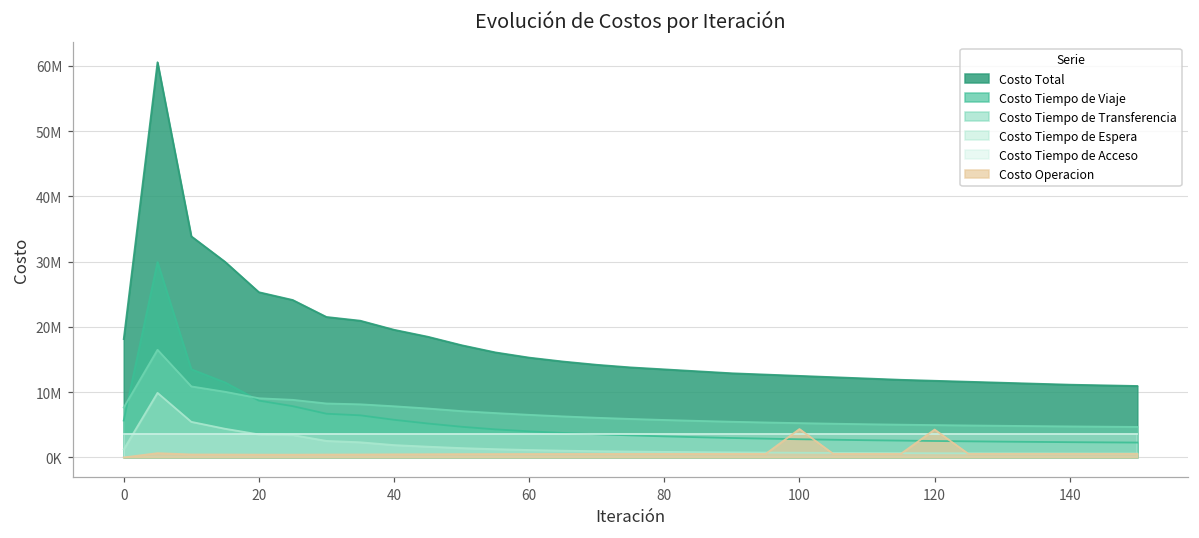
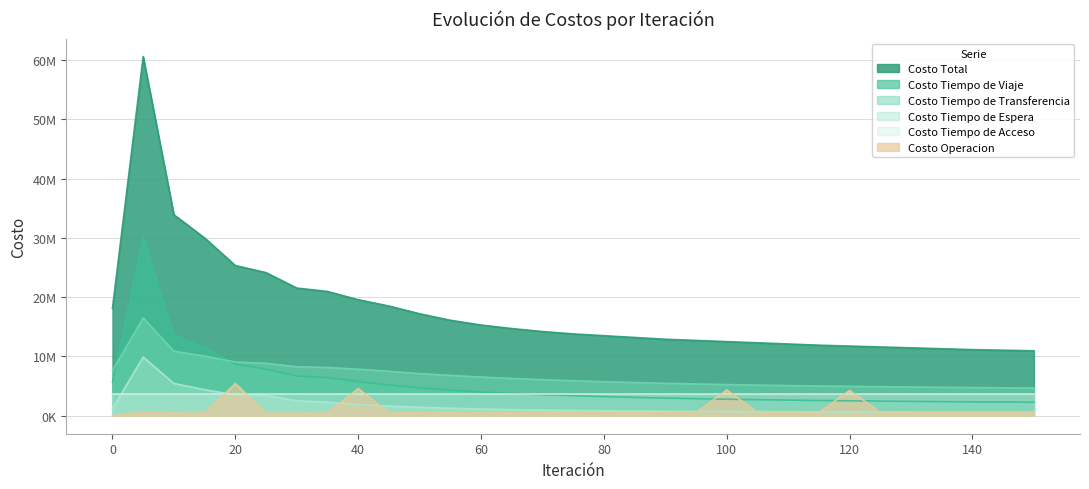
Costo Operacion, 20: 0 -> 5000000
Costo Operacion, 40: 0 -> 5000000
